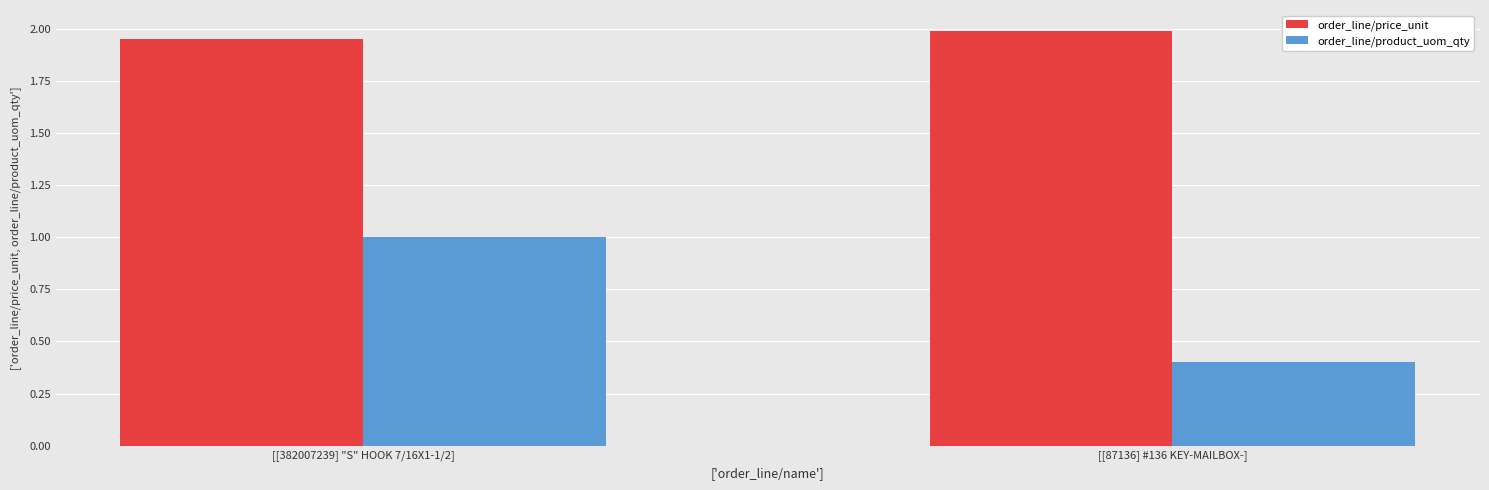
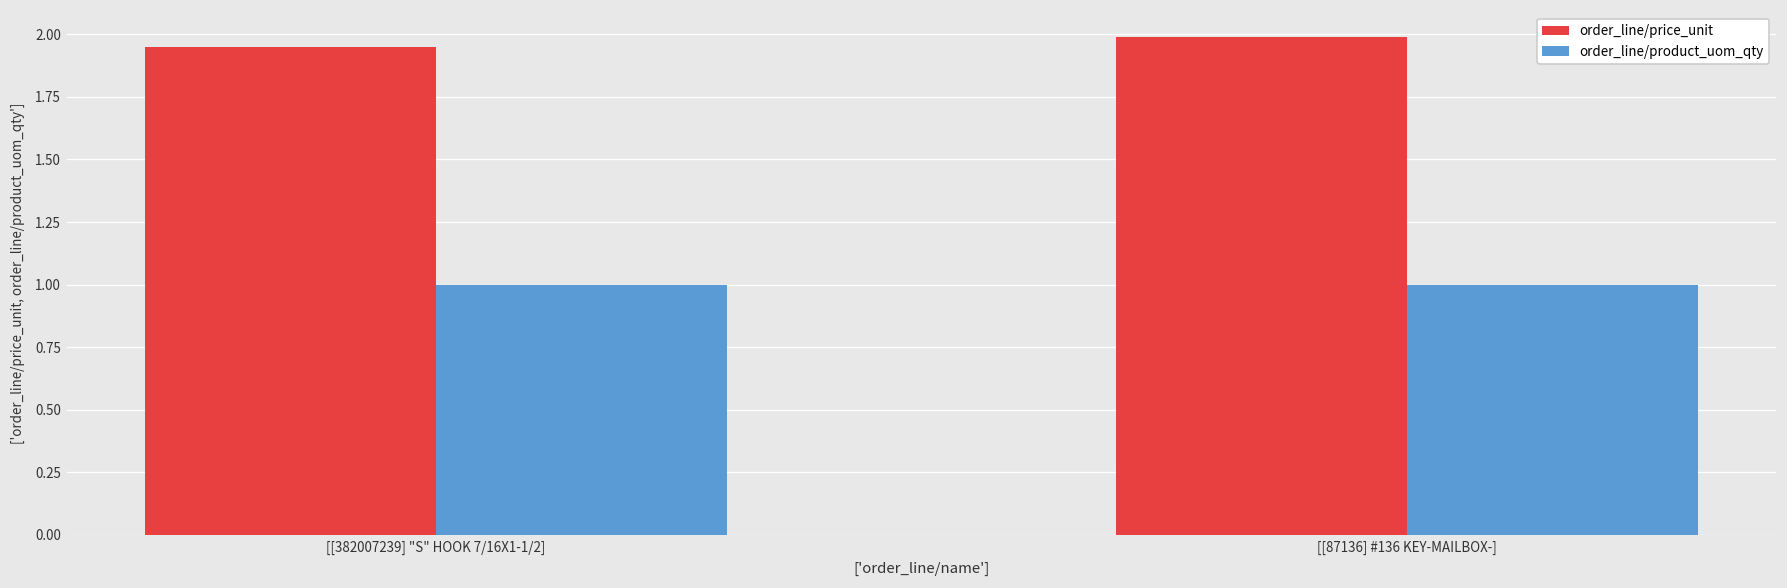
order_line/product_uom_qty, [[87136] #136 KEY-MAILBOX-]: 0.4 -> 1.0
